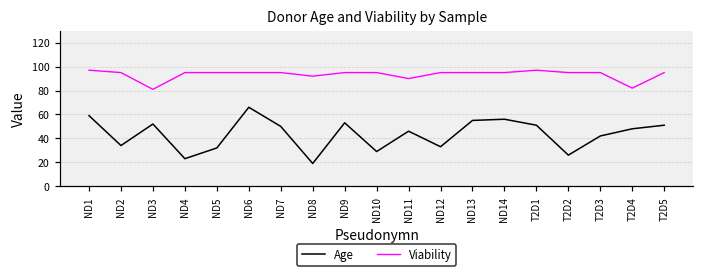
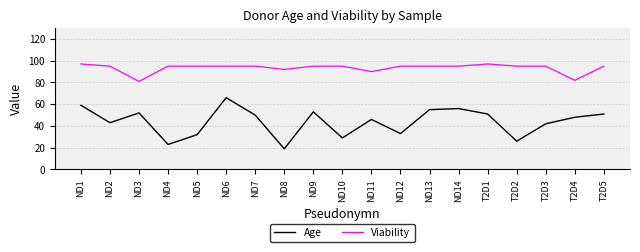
Age, ND2: 34 -> 43
